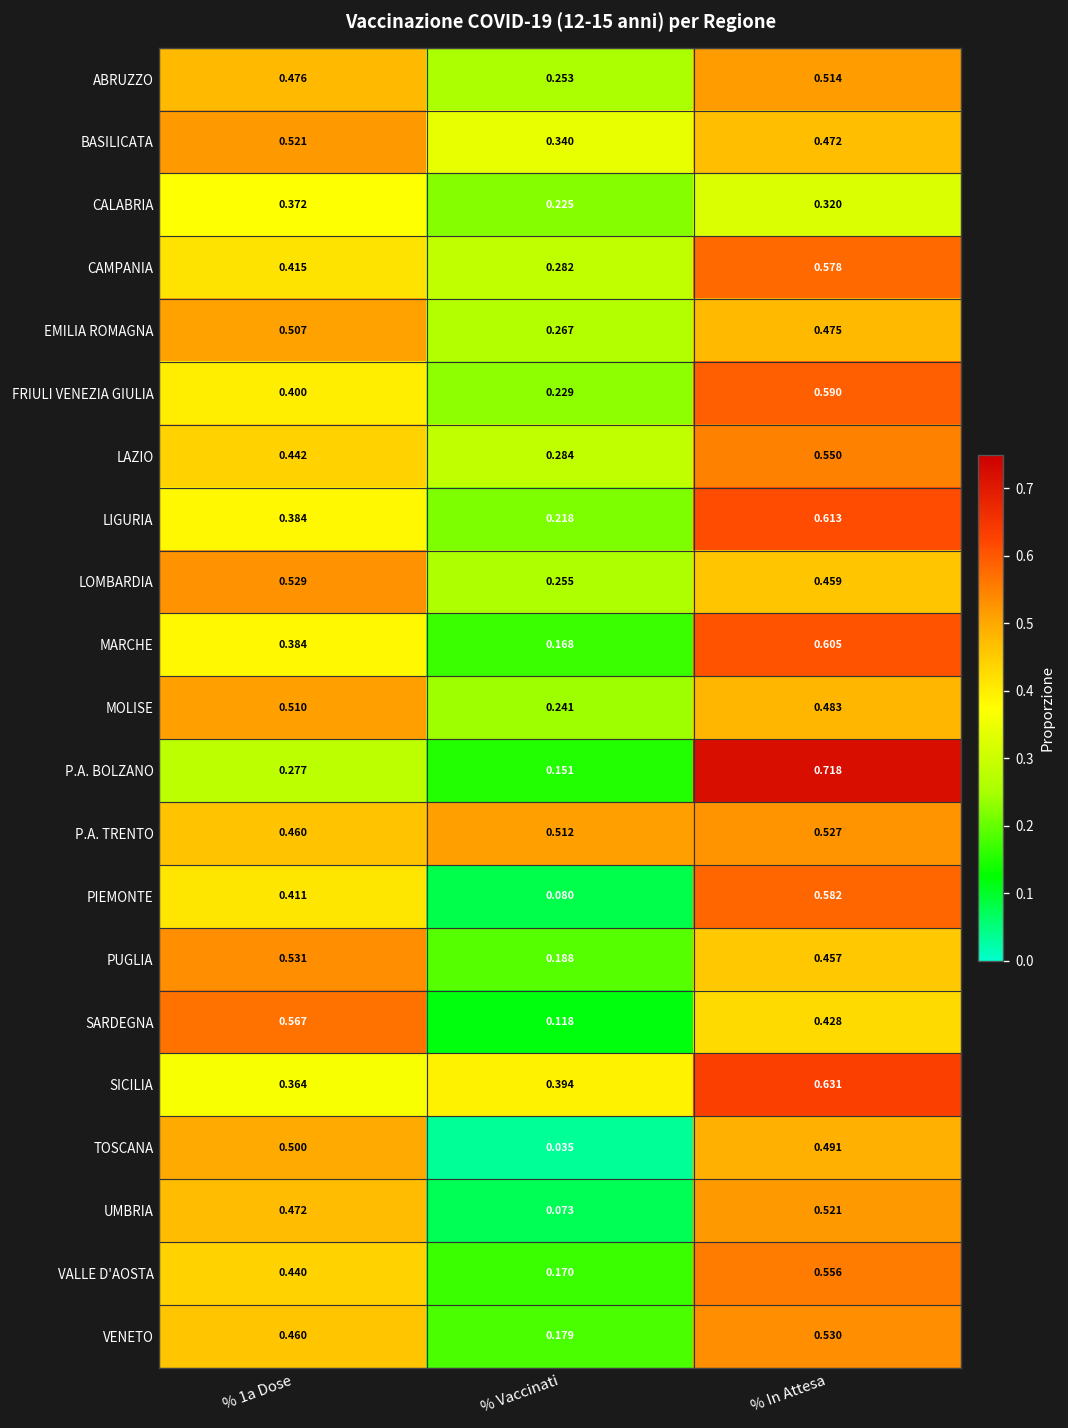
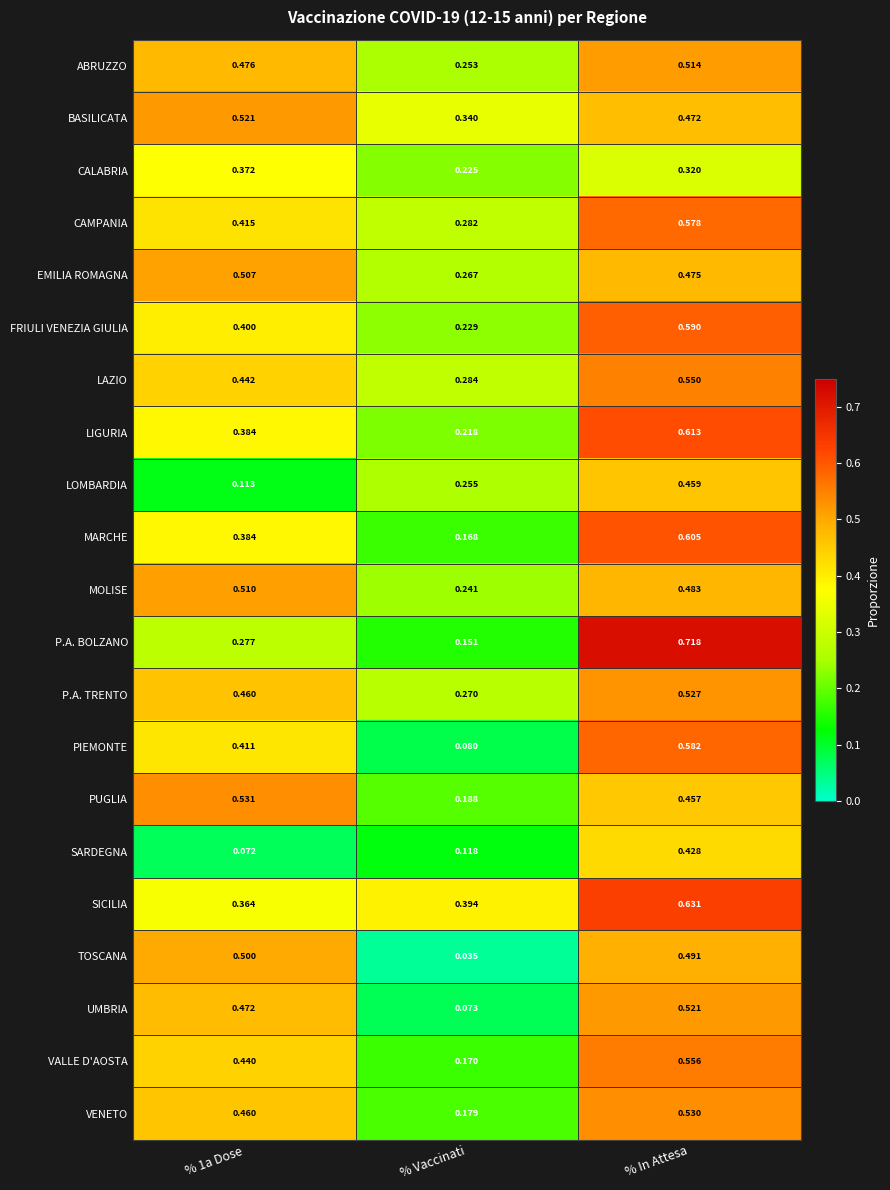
LOMBARDIA, % 1a Dose: 0.529 -> 0.113
P.A. TRENTO, % Vaccinati: 0.512 -> 0.270
SARDEGNA, % 1a Dose: 0.567 -> 0.072
